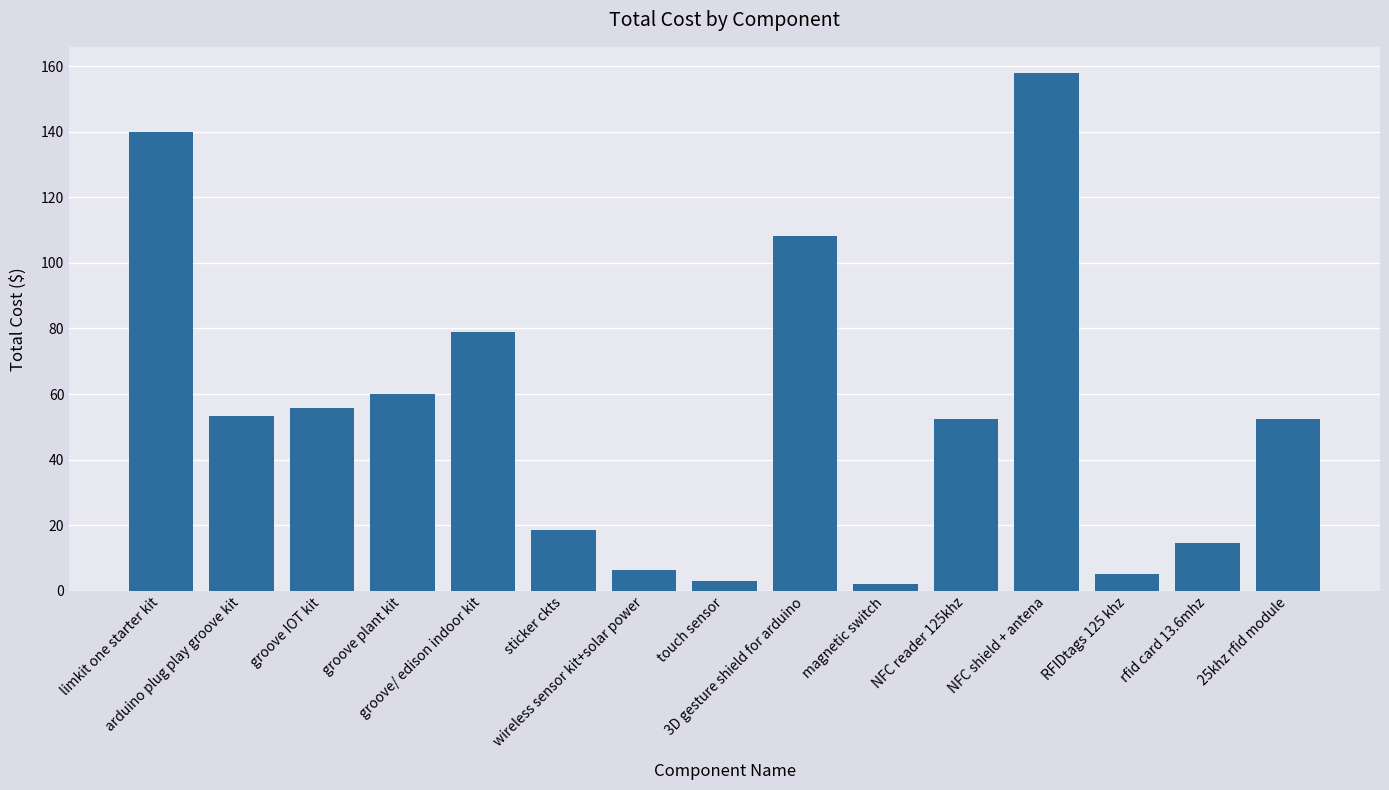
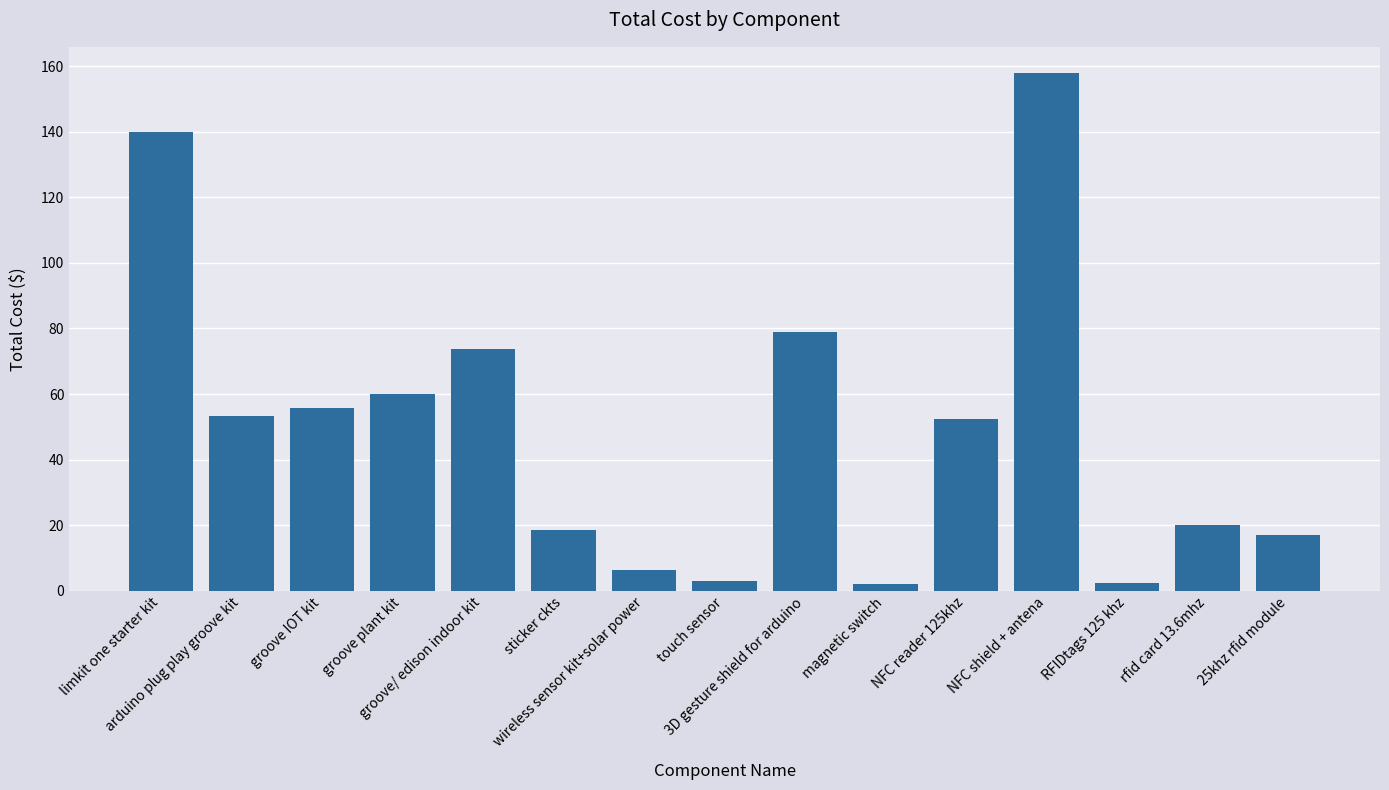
groove/ edison indoor kit: 79 -> 74
3D gesture shield for arduino: 108 -> 79
RFIDtags 125 khz: 5 -> 2
rfid card 13.6mhz: 15 -> 20
25khz rfid module: 53 -> 17
